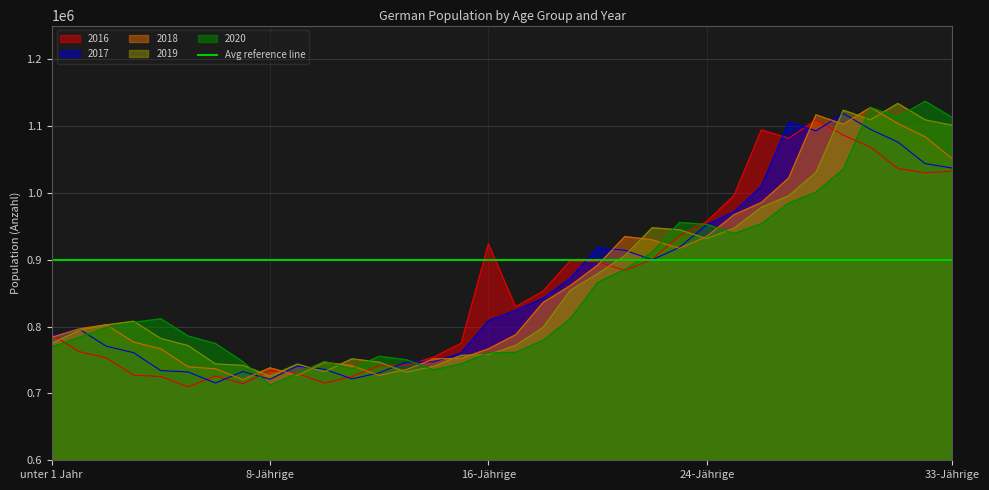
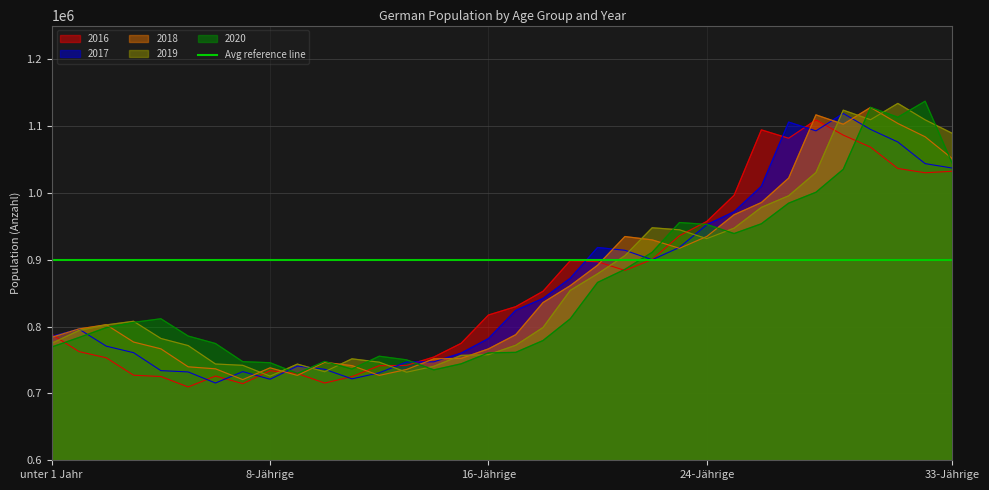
2020, 8-Jährige: 710000 -> 750000
2016, 16-Jährige: 920000 -> 820000
2017, 16-Jährige: 810000 -> 780000
2019, 33-Jährige: 1100000 -> 1090000
2020, 33-Jährige: 1110000 -> 1040000
